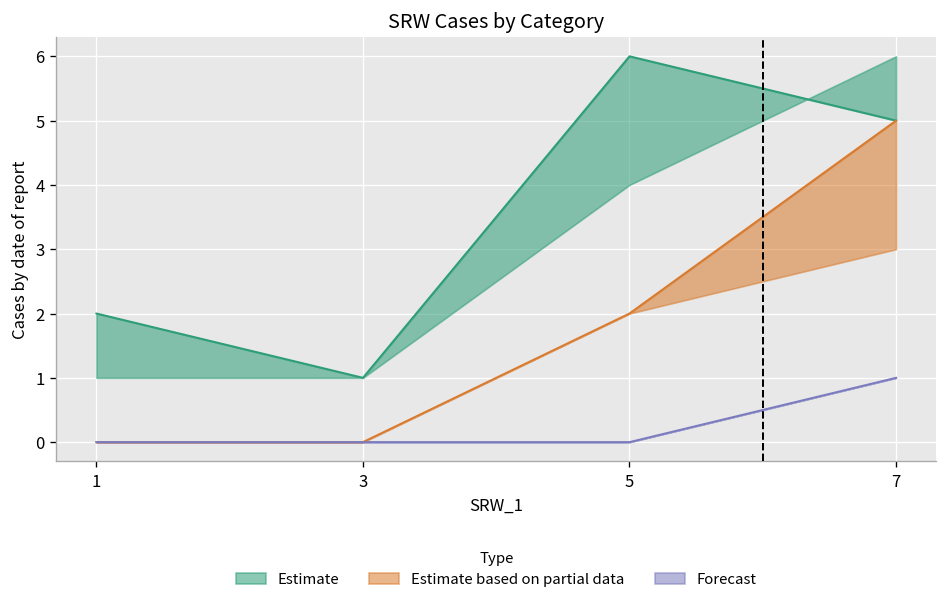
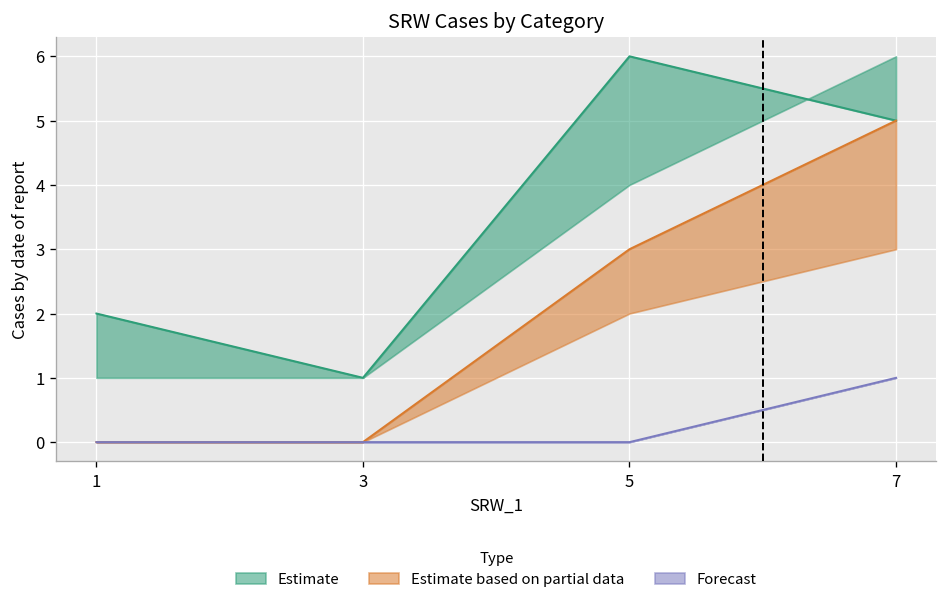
Estimate based on partial data, 5: 2 -> 3
